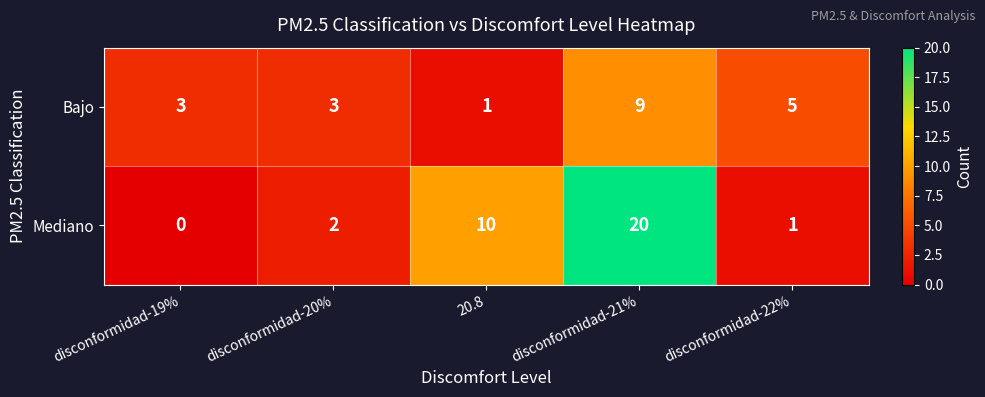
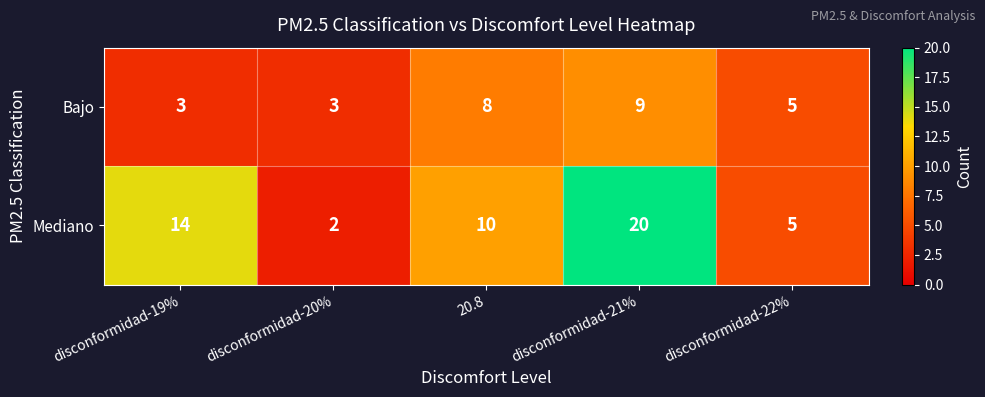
Bajo, 20.8: 1 -> 8
Mediano, disconformidad-19%: 0 -> 14
Mediano, disconformidad-22%: 1 -> 5
